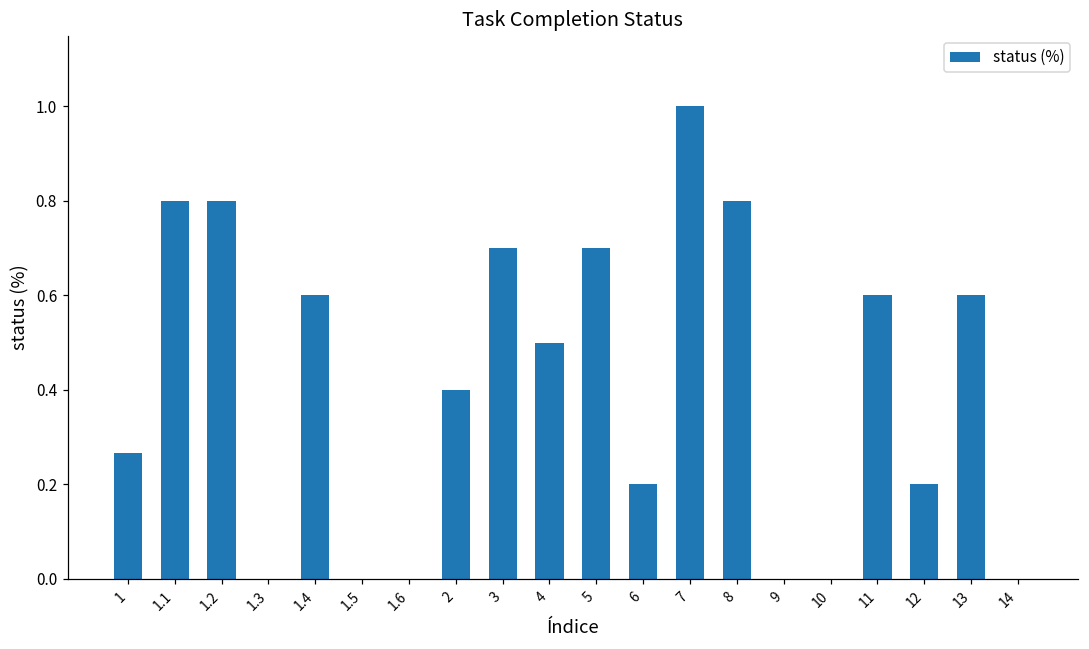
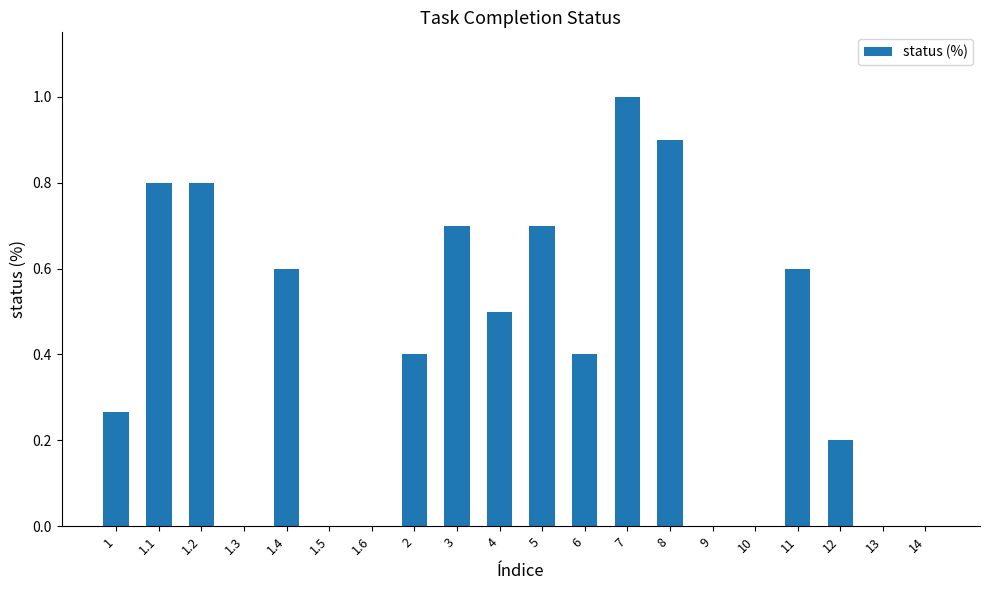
6: 0.2 -> 0.4
8: 0.8 -> 0.9
13: 0.6 -> 0.0
